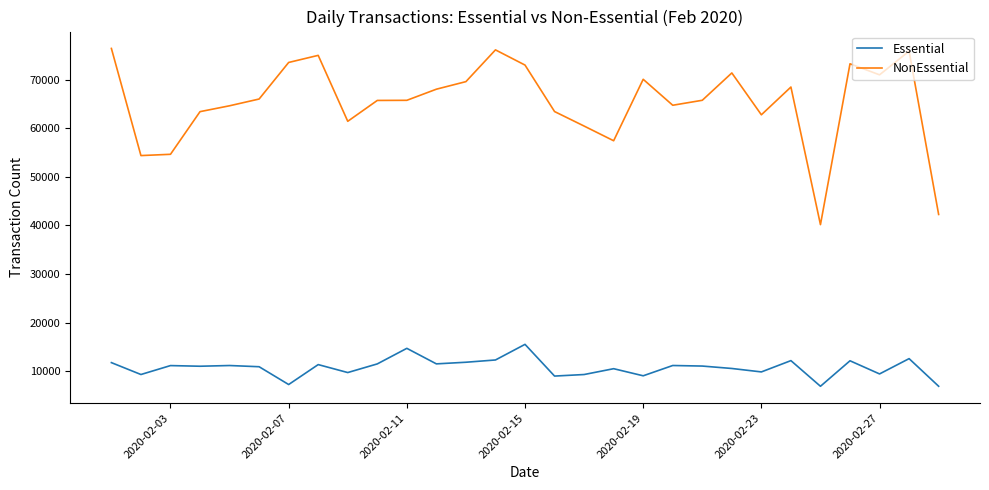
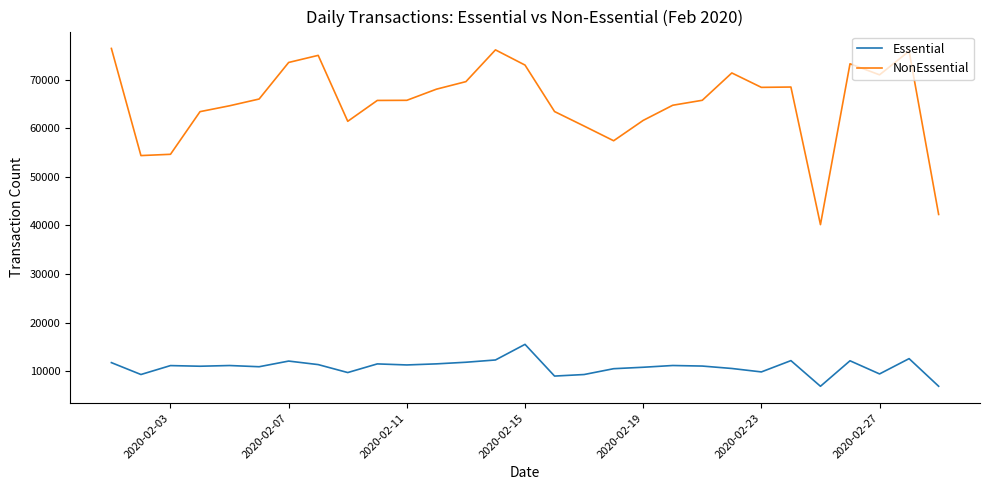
Essential, 2020-02-07: 7000 -> 12000
Essential, 2020-02-11: 15000 -> 11000
Essential, 2020-02-19: 9000 -> 11000
NonEssential, 2020-02-19: 70000 -> 62000
NonEssential, 2020-02-23: 63000 -> 68000
